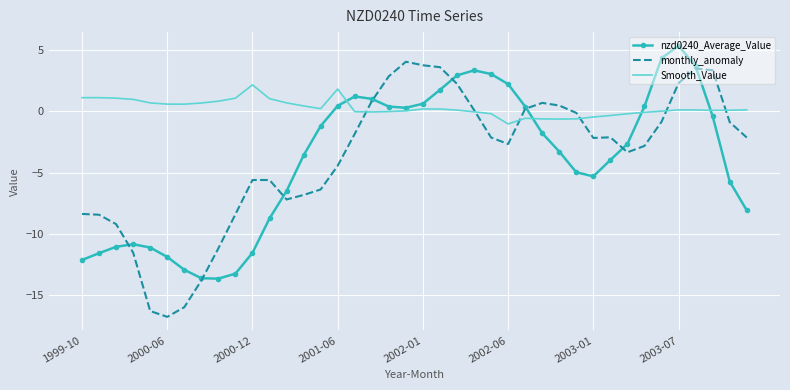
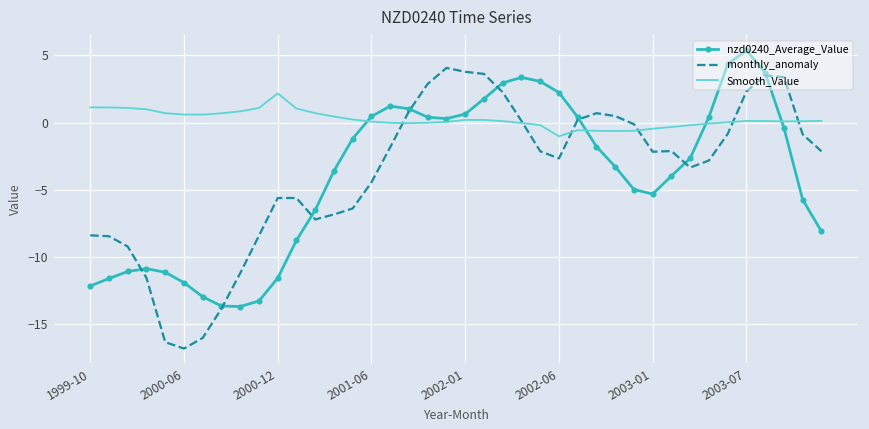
Smooth_Value, 2001-06: 1.8 -> 0.1
